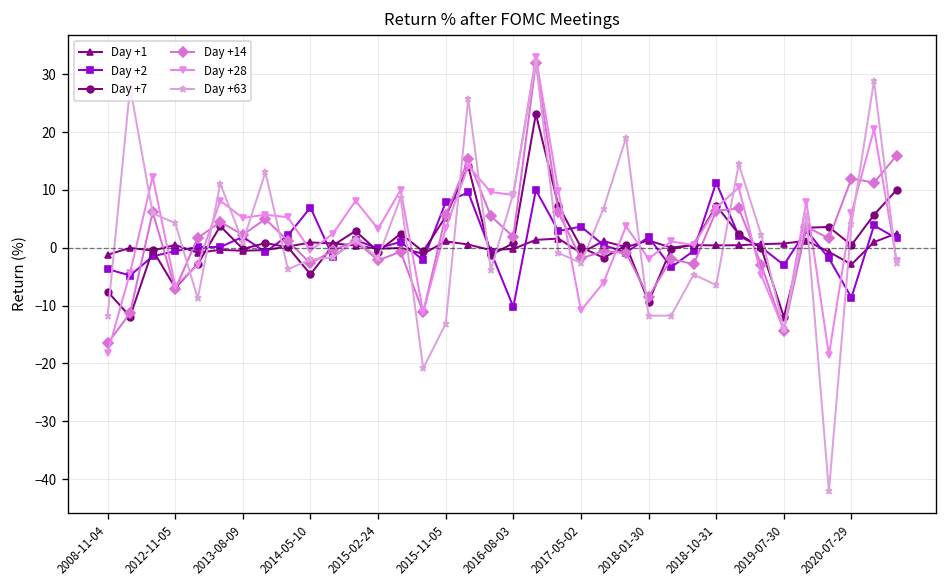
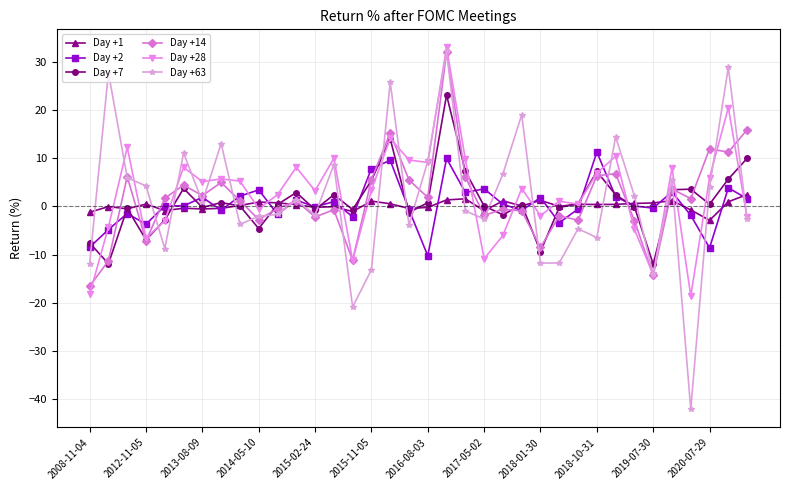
Day +2, 2008-11-04: -4 -> -8
Day +2, 2012-11-05: -1 -> -4
Day +2, 2014-05-10: 7 -> 3
Day +2, 2019-07-30: -3 -> 0
